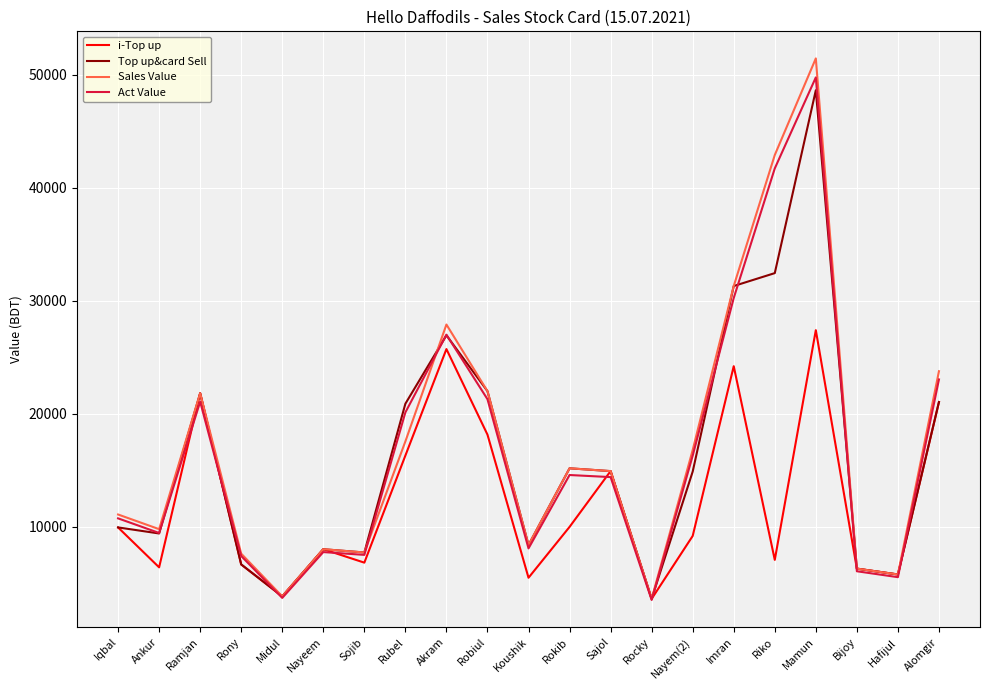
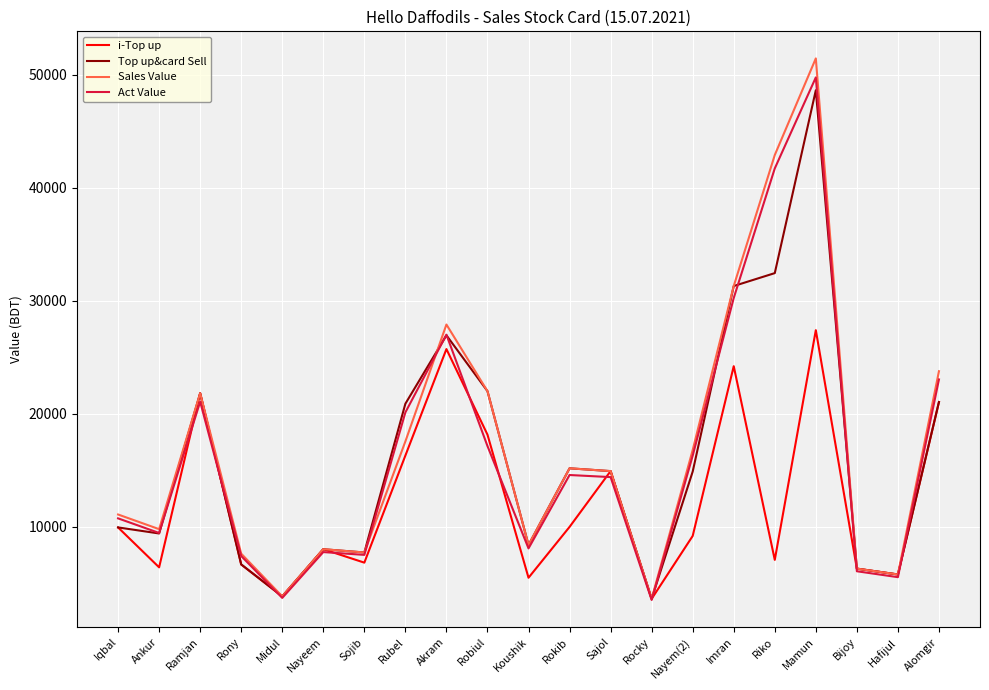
Act Value, Robiul: 21300 -> 17100
